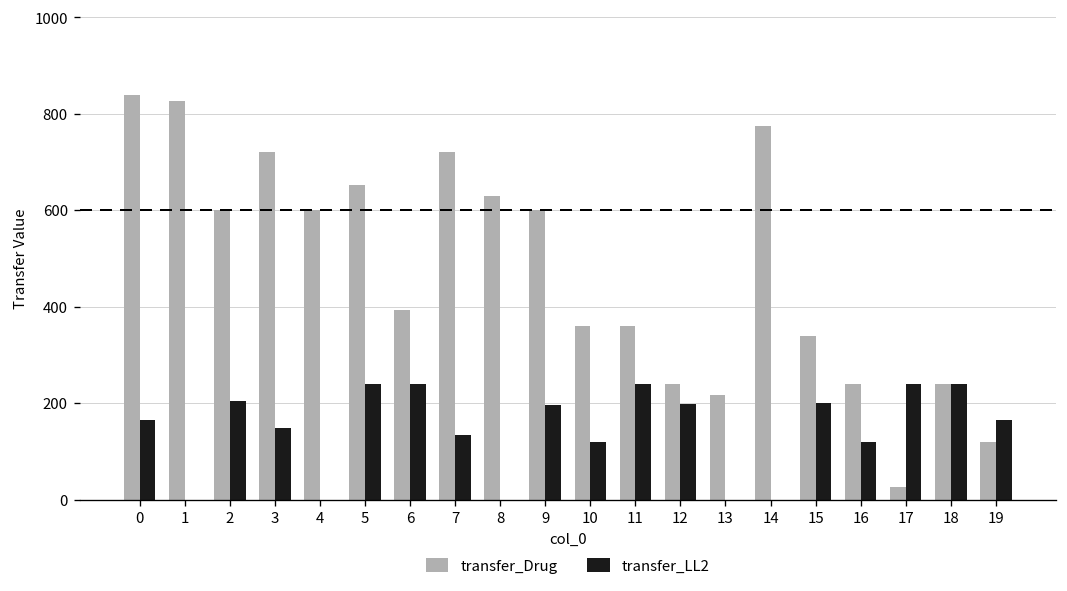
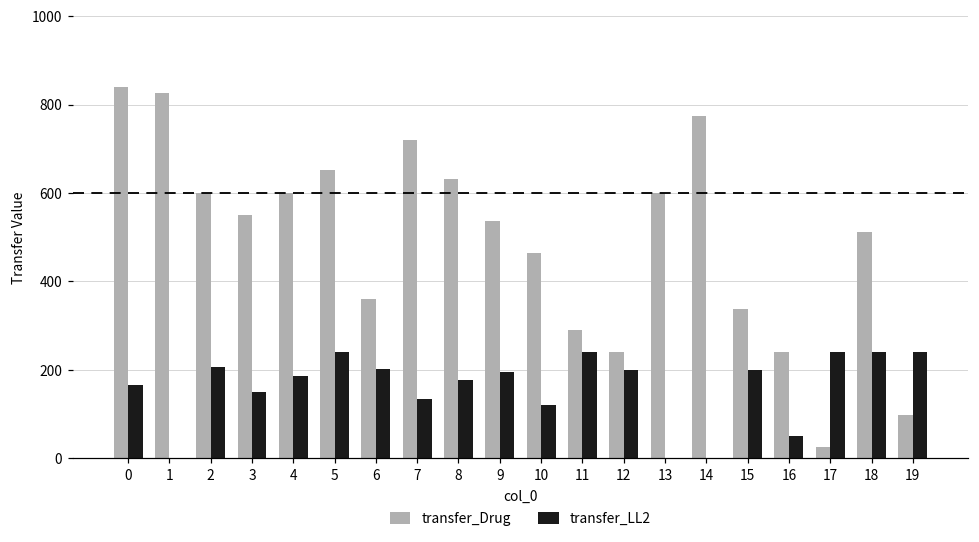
transfer_Drug, 3: 720 -> 550
transfer_LL2, 4: 0 -> 190
transfer_Drug, 6: 390 -> 360
transfer_LL2, 6: 240 -> 200
transfer_LL2, 8: 0 -> 180
transfer_Drug, 9: 600 -> 540
transfer_Drug, 10: 360 -> 460
transfer_Drug, 11: 360 -> 290
transfer_Drug, 13: 220 -> 600
transfer_LL2, 16: 120 -> 50
transfer_Drug, 18: 240 -> 510
transfer_Drug, 19: 120 -> 100
transfer_LL2, 19: 170 -> 240
